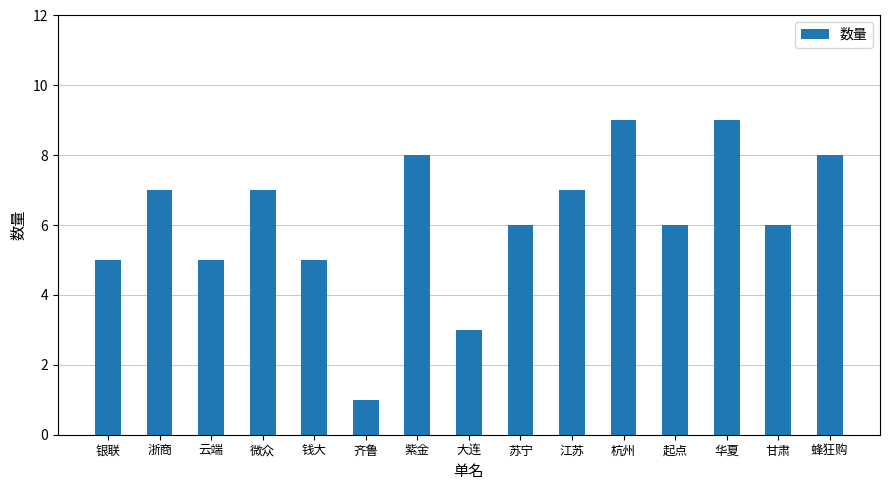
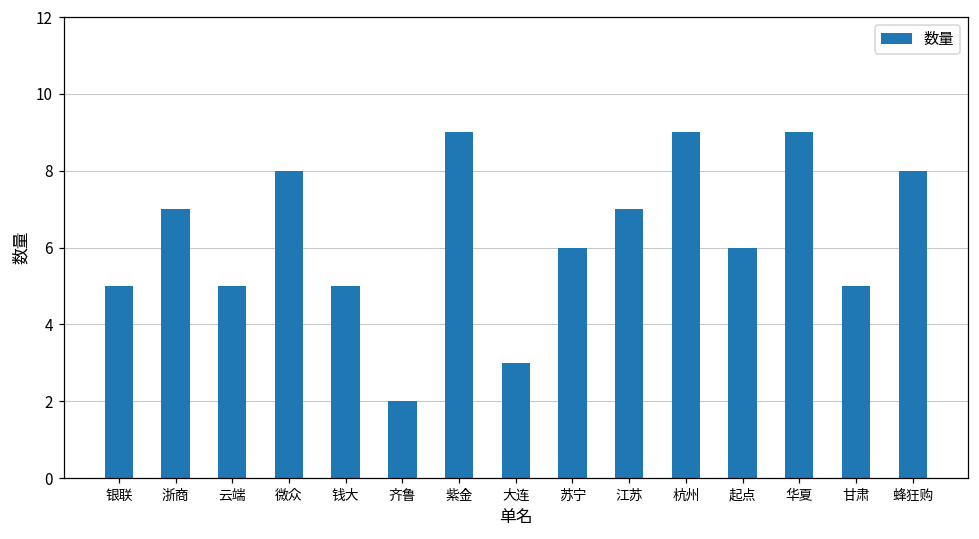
微众: 7 -> 8
齐鲁: 1 -> 2
紫金: 8 -> 9
甘肃: 6 -> 5
